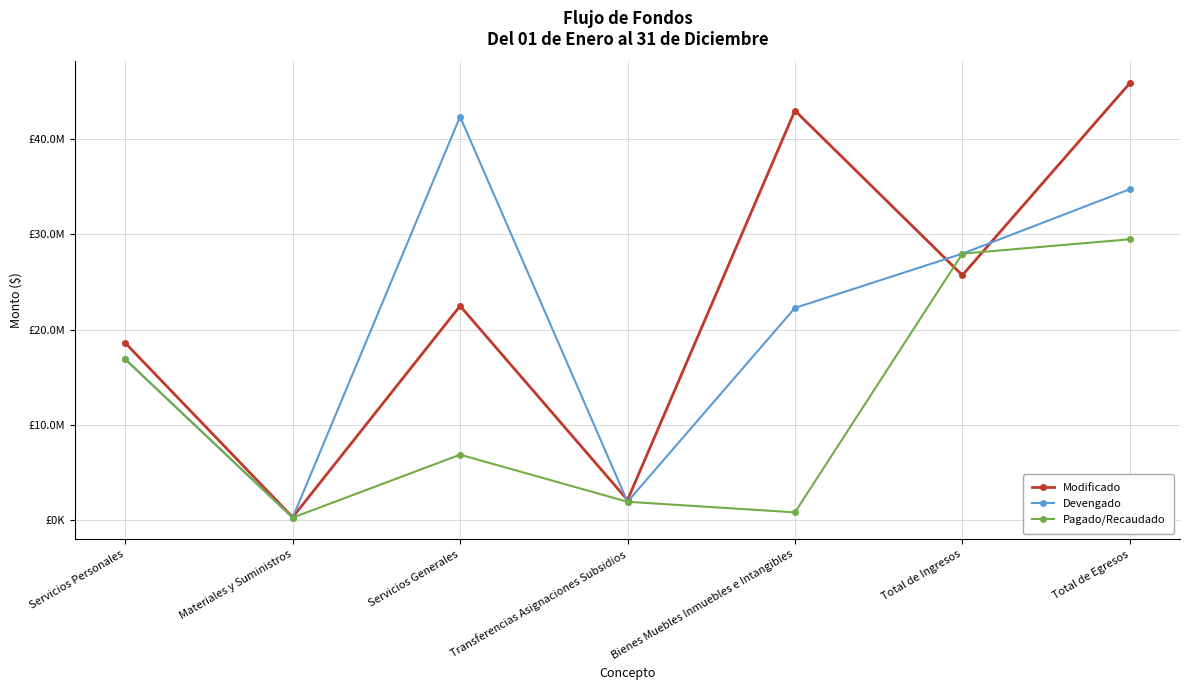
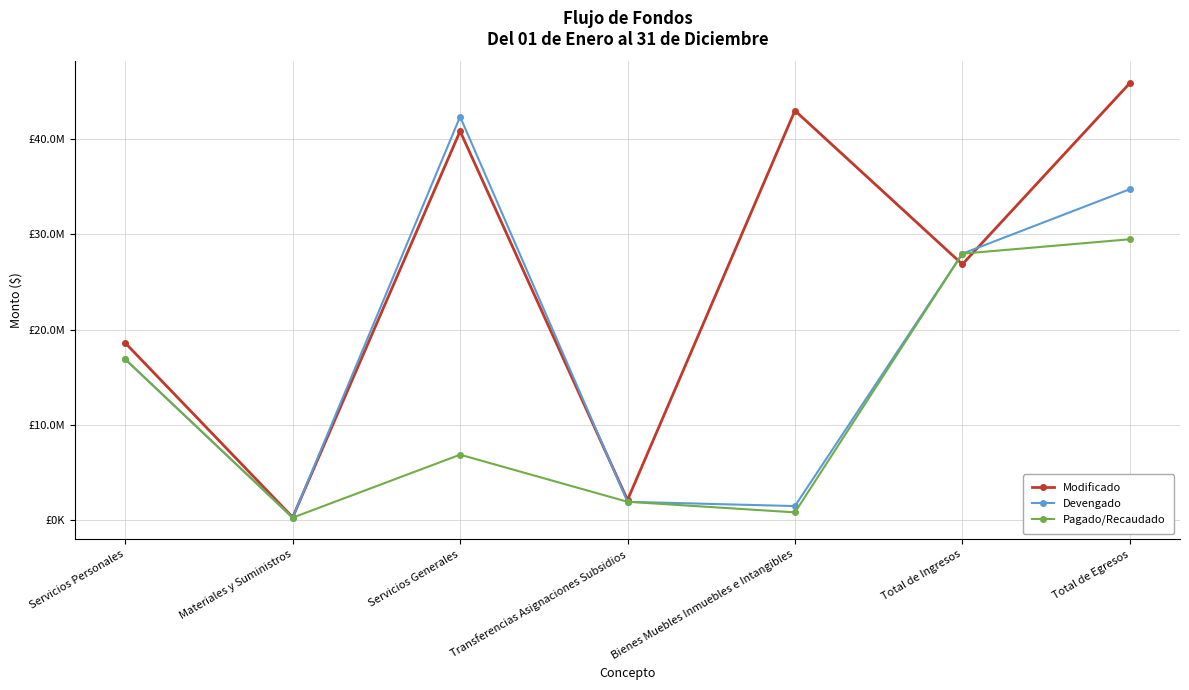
Modificado, Servicios Generales: £22000000 -> £41000000
Devengado, Bienes Muebles Inmuebles e Intangibles: £22000000 -> £2000000
Modificado, Total de Ingresos: £26000000 -> £27000000
